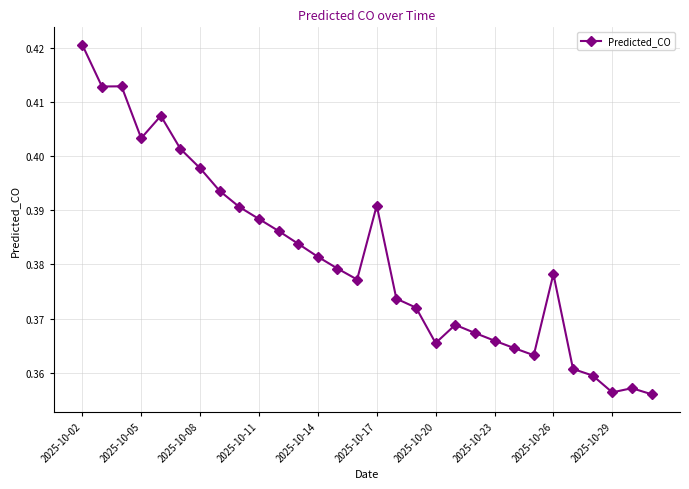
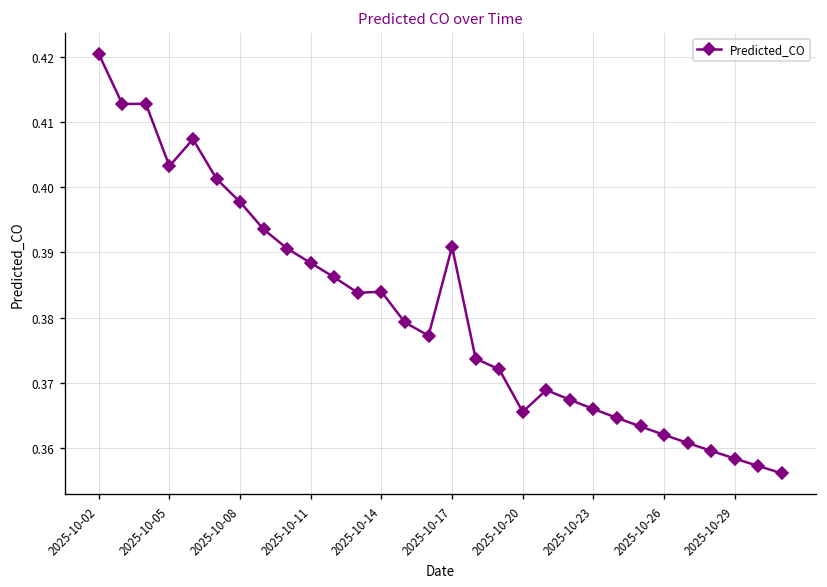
2025-10-14: 0.381 -> 0.384
2025-10-26: 0.378 -> 0.362
2025-10-29: 0.356 -> 0.358
